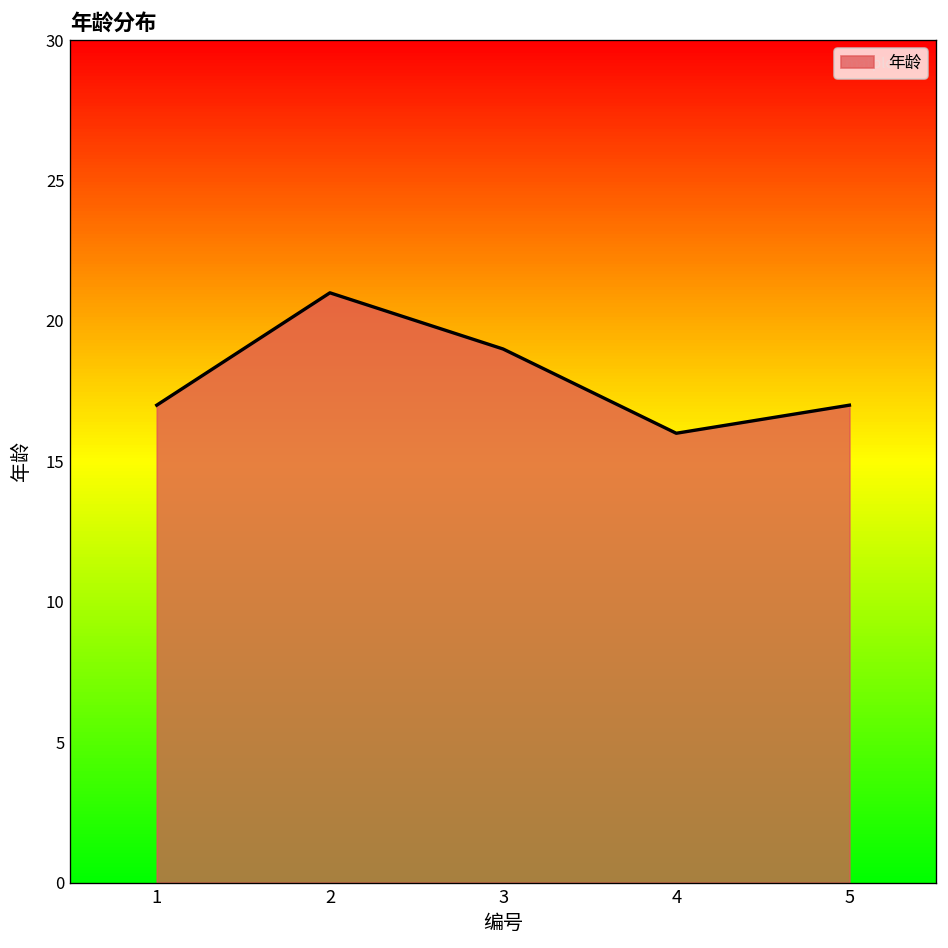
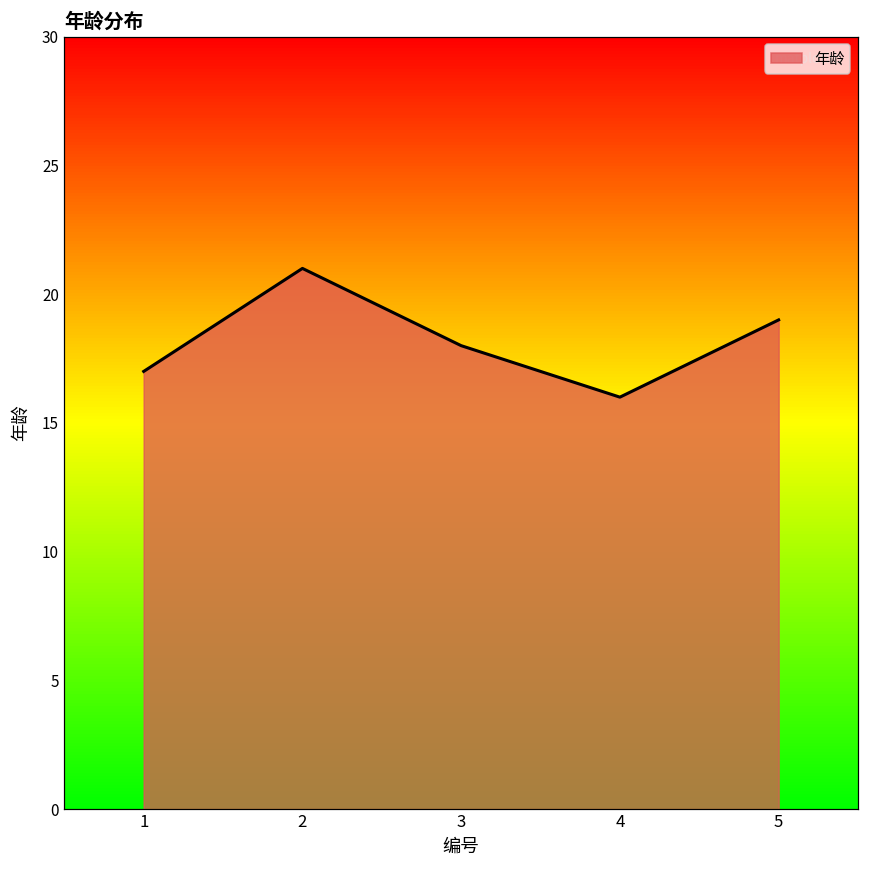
3: 19 -> 18
5: 17 -> 19
